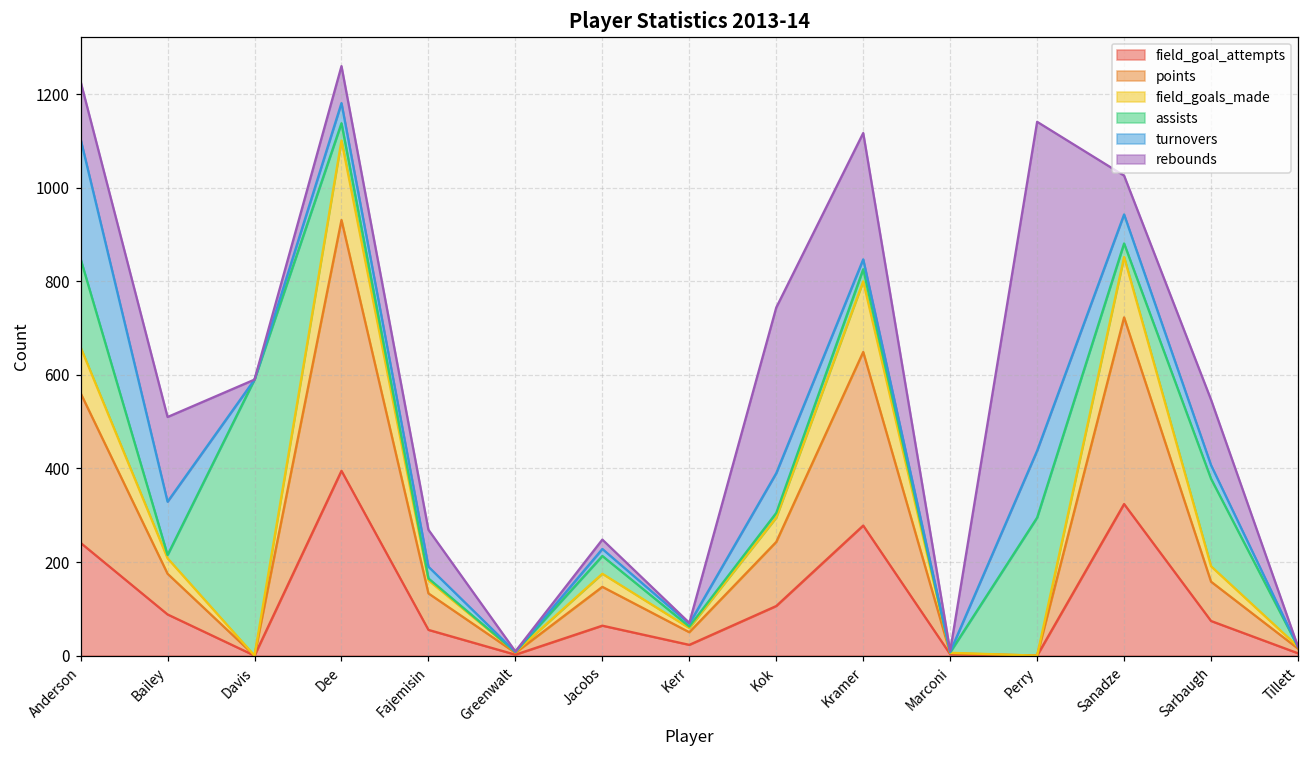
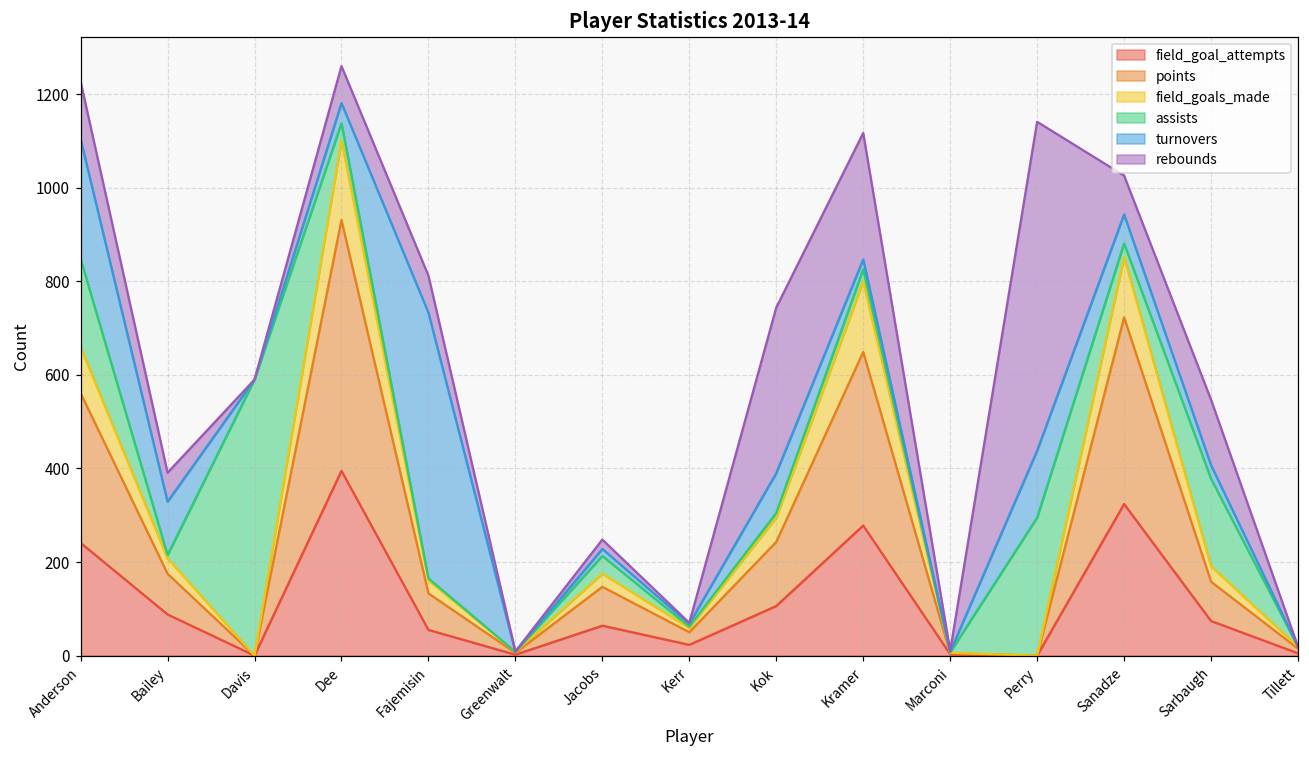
rebounds, Bailey: 180 -> 60
turnovers, Fajemisin: 30 -> 570
